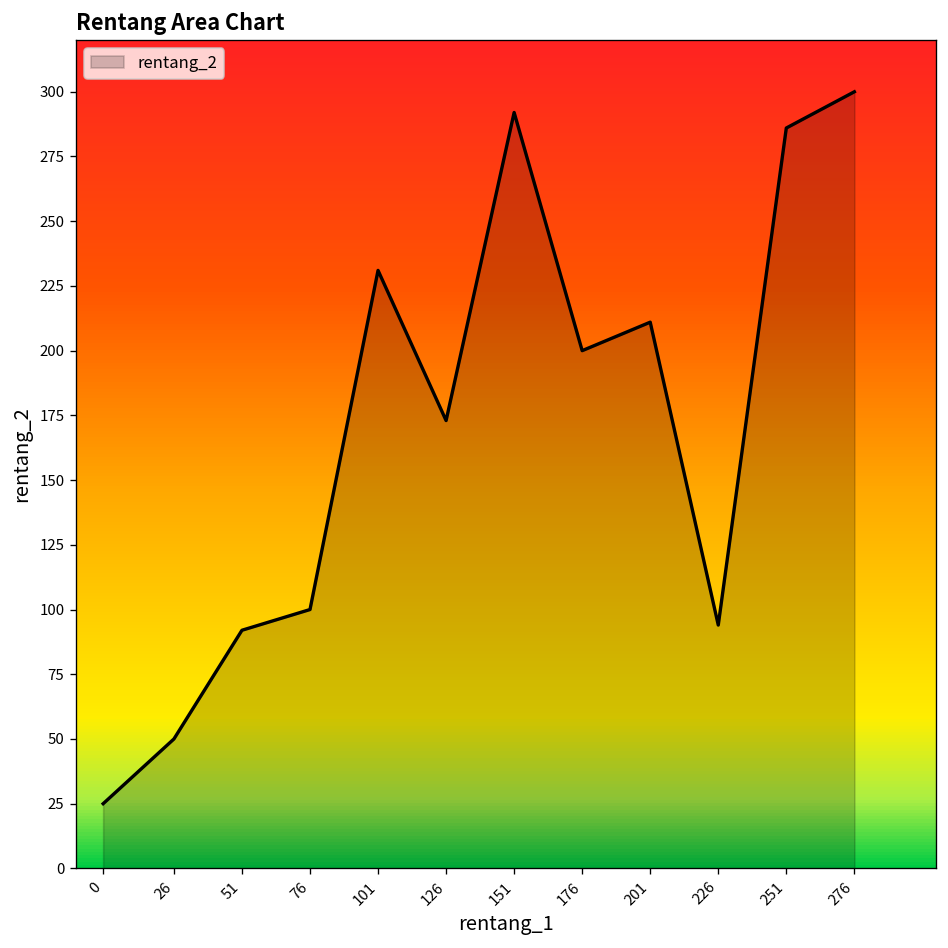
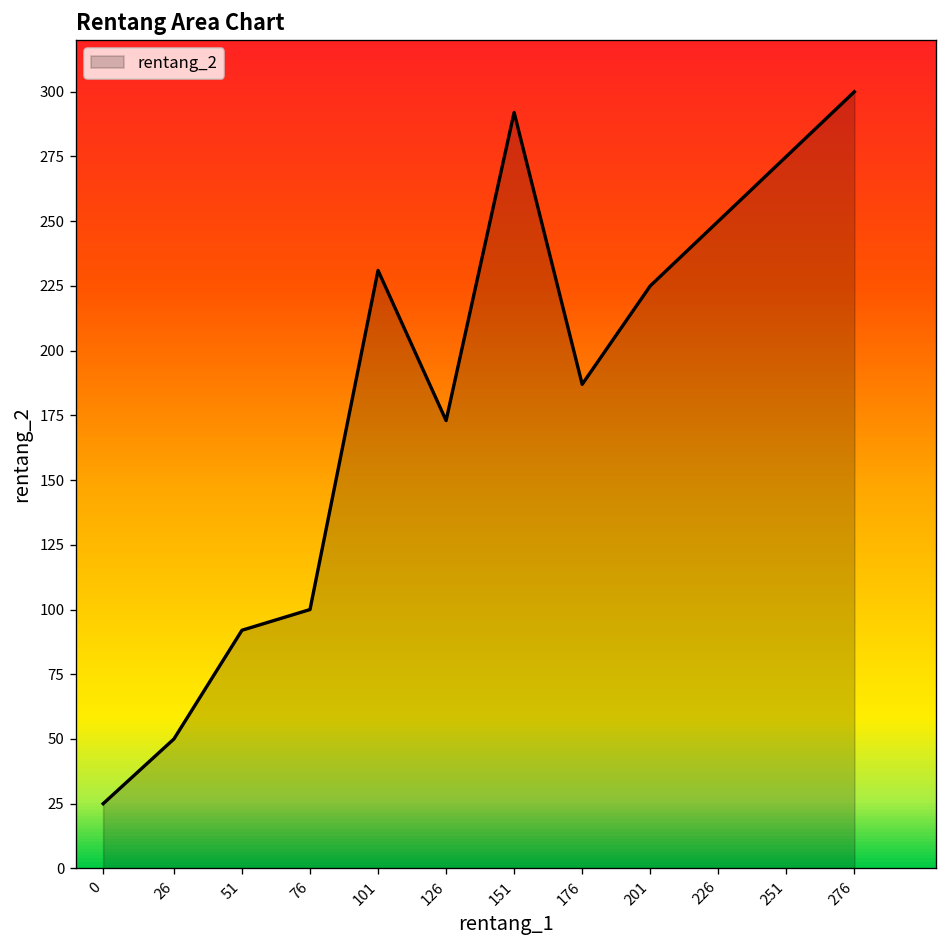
176: 200 -> 187
201: 211 -> 225
226: 94 -> 250
251: 286 -> 275
